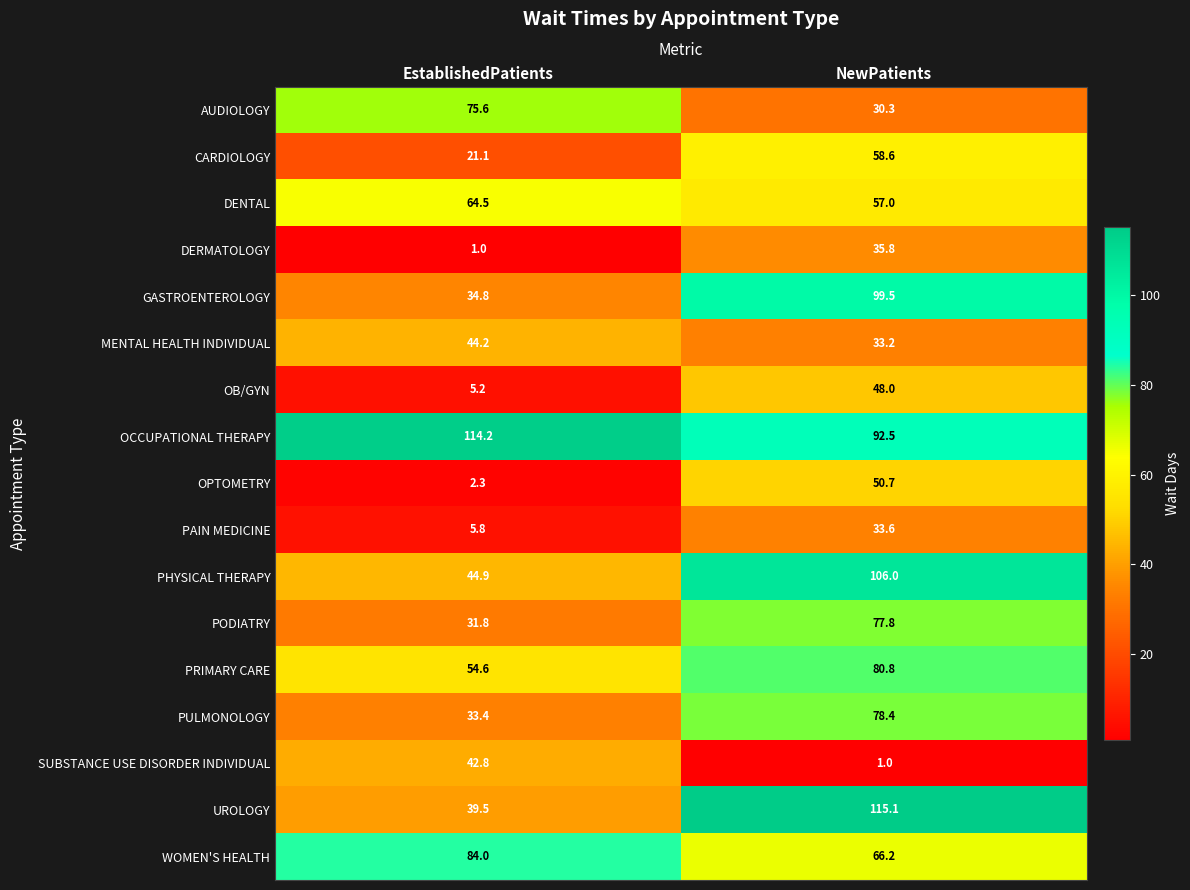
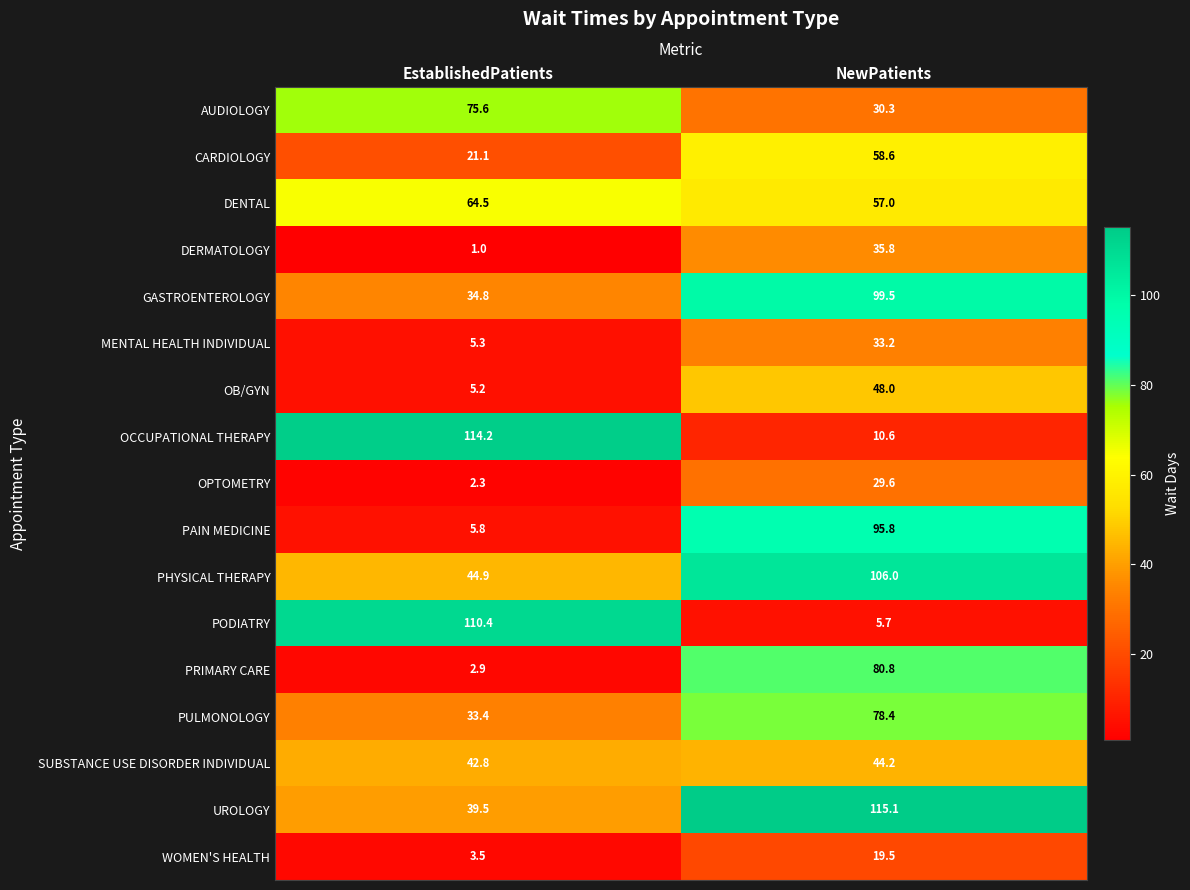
MENTAL HEALTH INDIVIDUAL, EstablishedPatients: 44.2 -> 5.3
OCCUPATIONAL THERAPY, NewPatients: 92.5 -> 10.6
OPTOMETRY, NewPatients: 50.7 -> 29.6
PAIN MEDICINE, NewPatients: 33.6 -> 95.8
PODIATRY, EstablishedPatients: 31.8 -> 110.4
PODIATRY, NewPatients: 77.8 -> 5.7
PRIMARY CARE, EstablishedPatients: 54.6 -> 2.9
SUBSTANCE USE DISORDER INDIVIDUAL, NewPatients: 1.0 -> 44.2
WOMEN'S HEALTH, EstablishedPatients: 84.0 -> 3.5
WOMEN'S HEALTH, NewPatients: 66.2 -> 19.5
